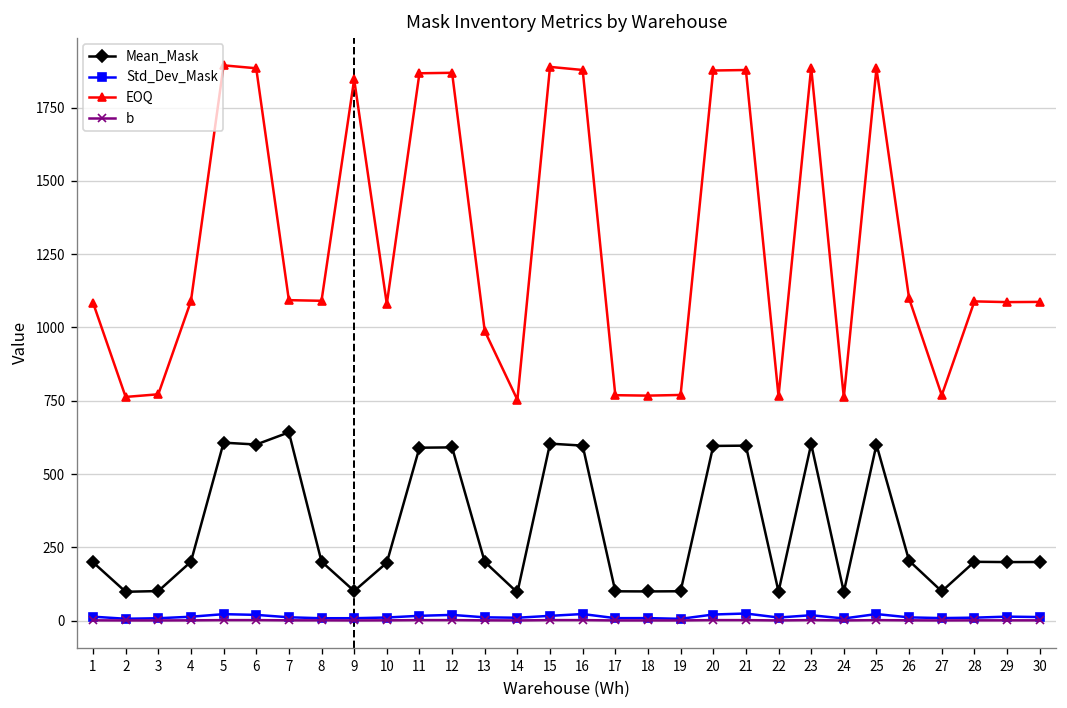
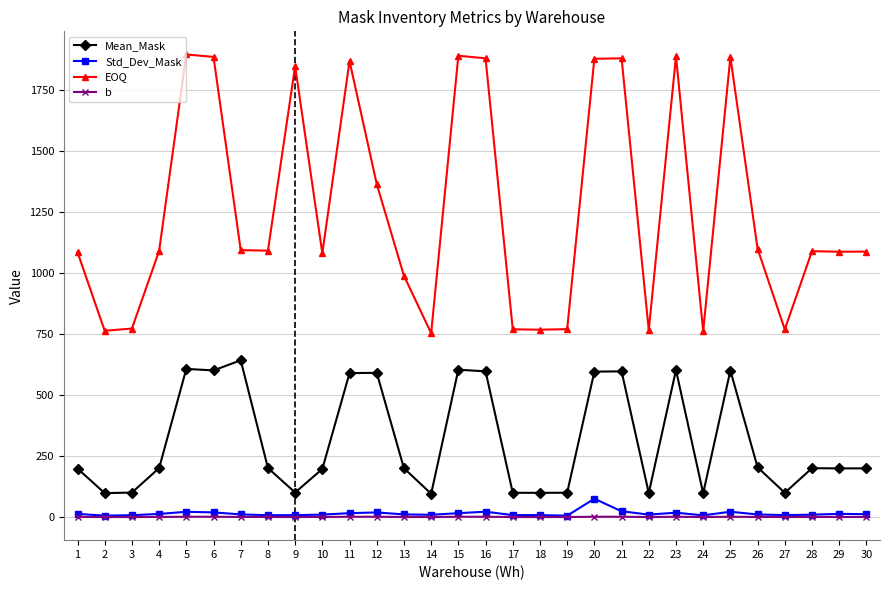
EOQ, 12: 1870 -> 1360
Std_Dev_Mask, 20: 20 -> 80
